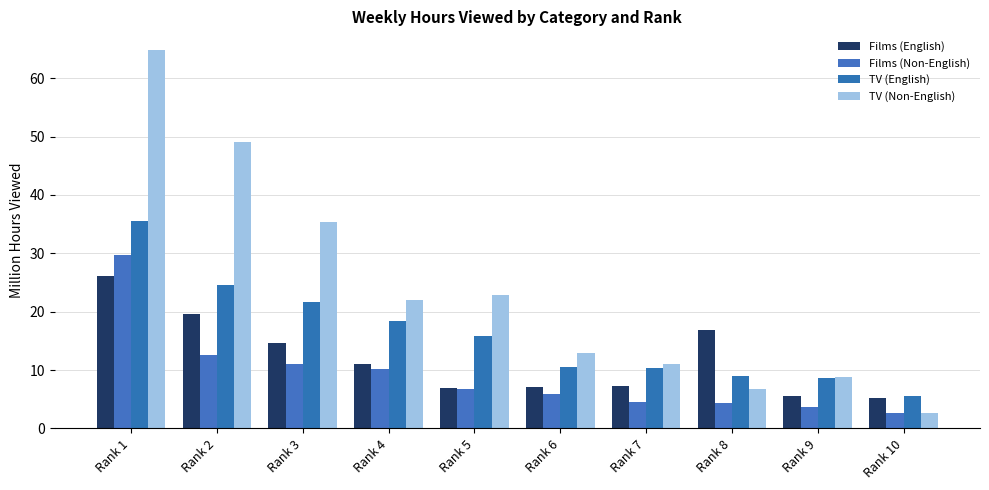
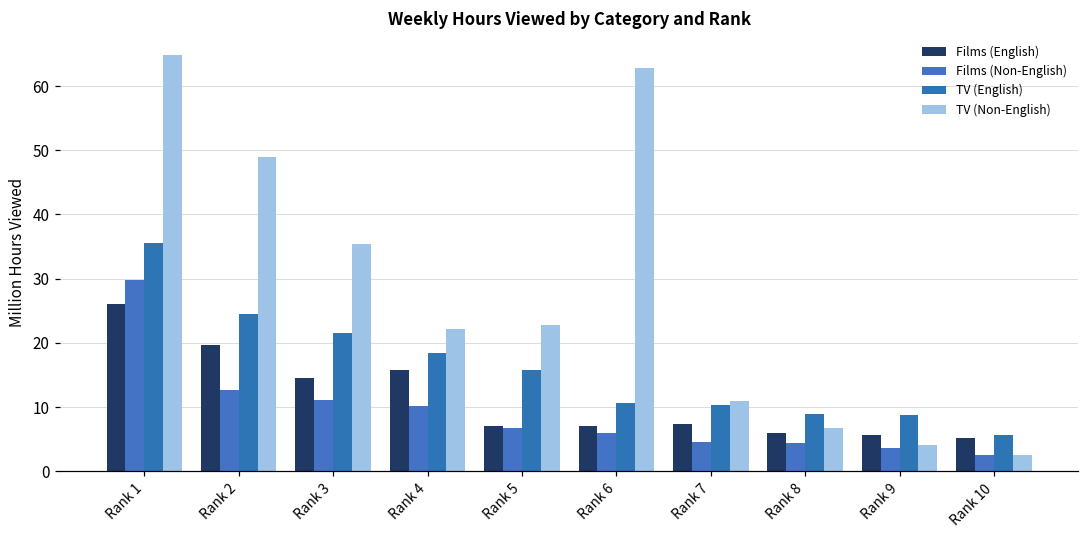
Films (English), Rank 4: 11 -> 16
TV (Non-English), Rank 6: 13 -> 63
Films (English), Rank 8: 17 -> 6
TV (Non-English), Rank 9: 9 -> 4
